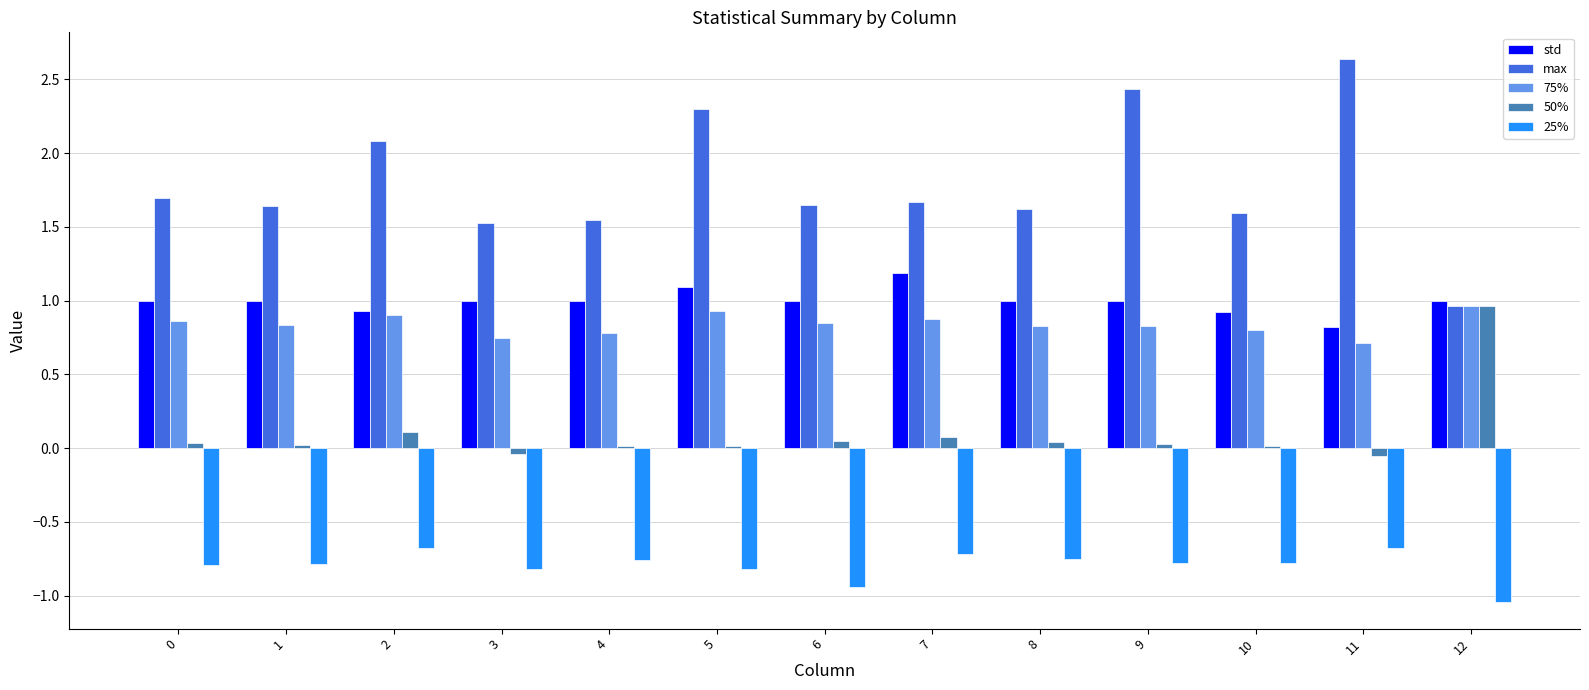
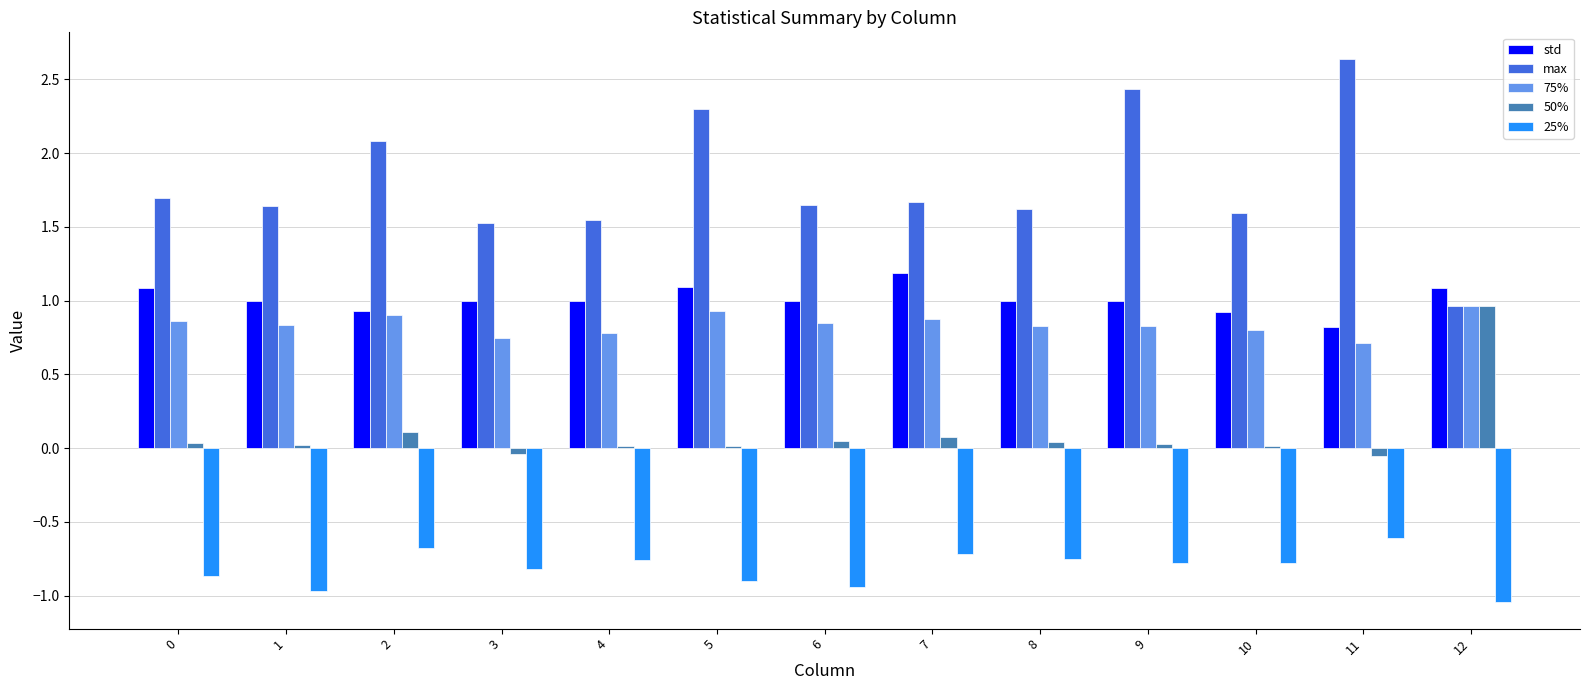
std, 0: 1.00 -> 1.09
25%, 0: -0.80 -> -0.87
25%, 1: -0.79 -> -0.97
25%, 5: -0.82 -> -0.90
25%, 11: -0.68 -> -0.61
std, 12: 1.00 -> 1.09
